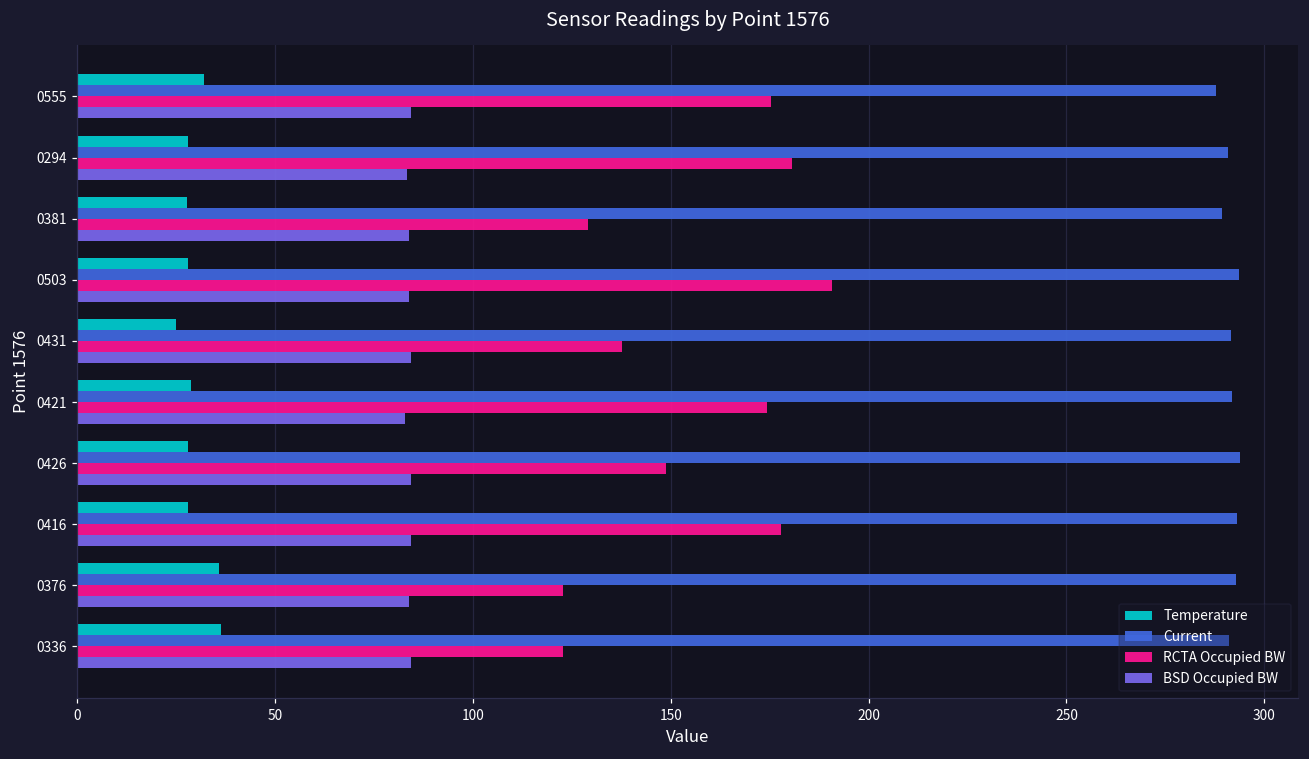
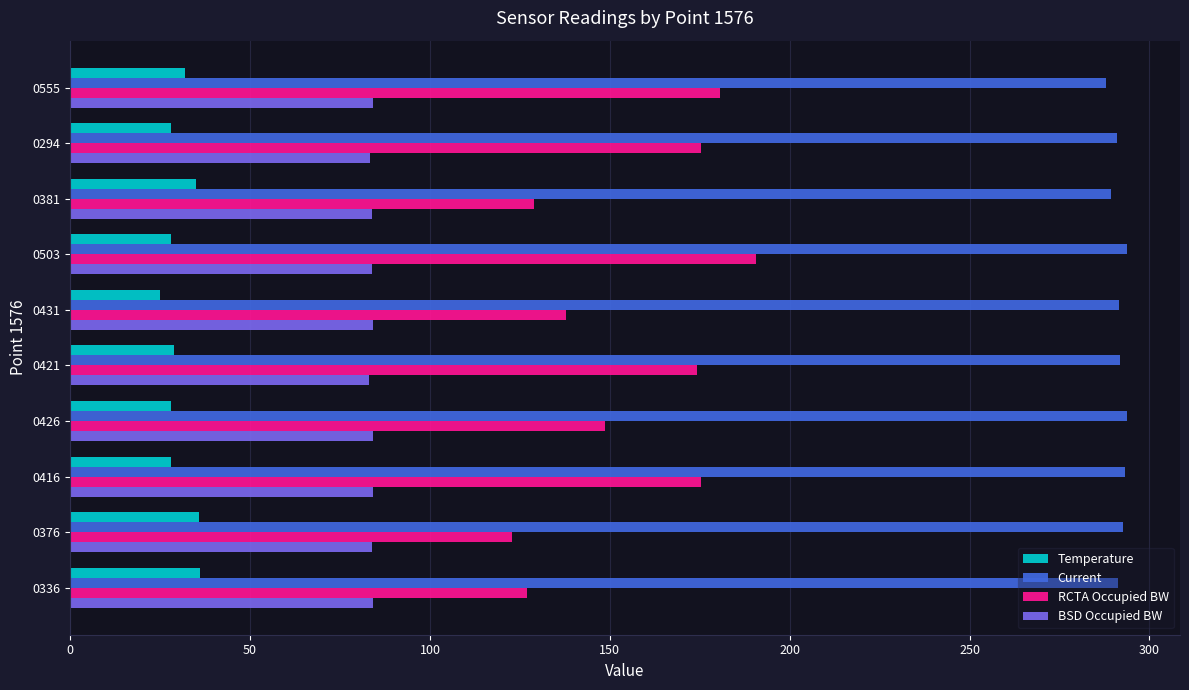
RCTA Occupied BW, 0555: 175 -> 181
RCTA Occupied BW, 0294: 181 -> 175
Temperature, 0381: 28 -> 35
RCTA Occupied BW, 0416: 178 -> 175
RCTA Occupied BW, 0336: 123 -> 127
